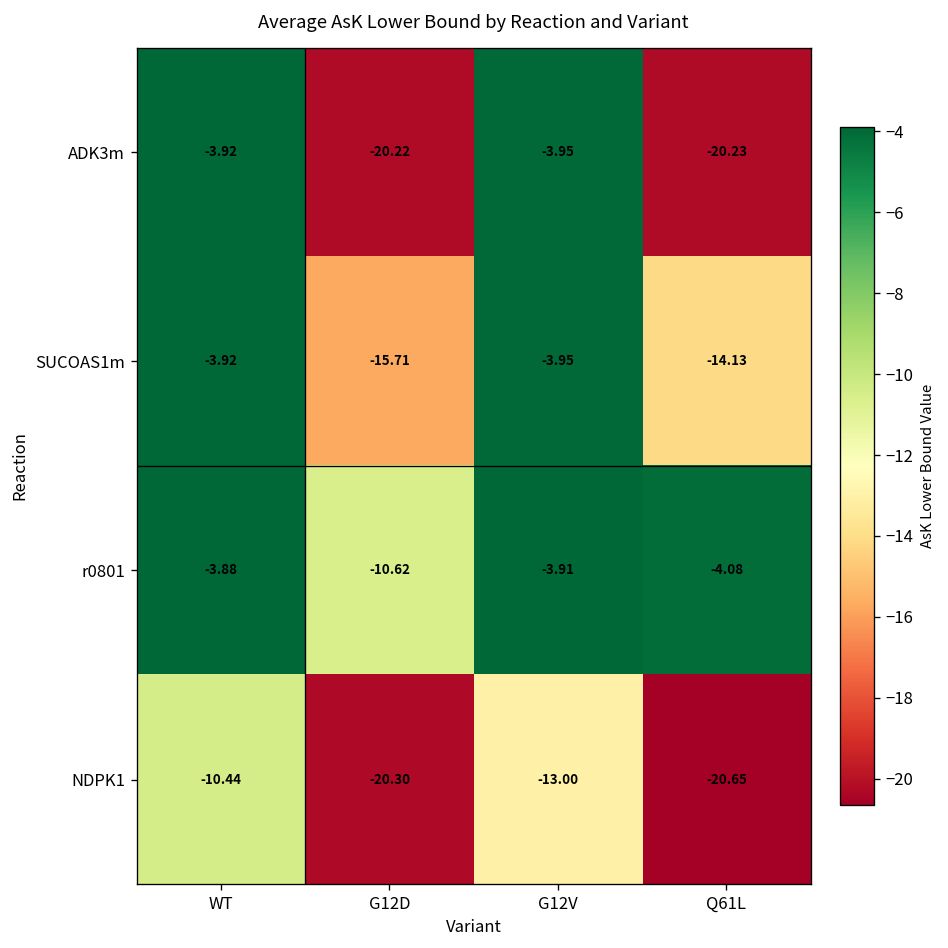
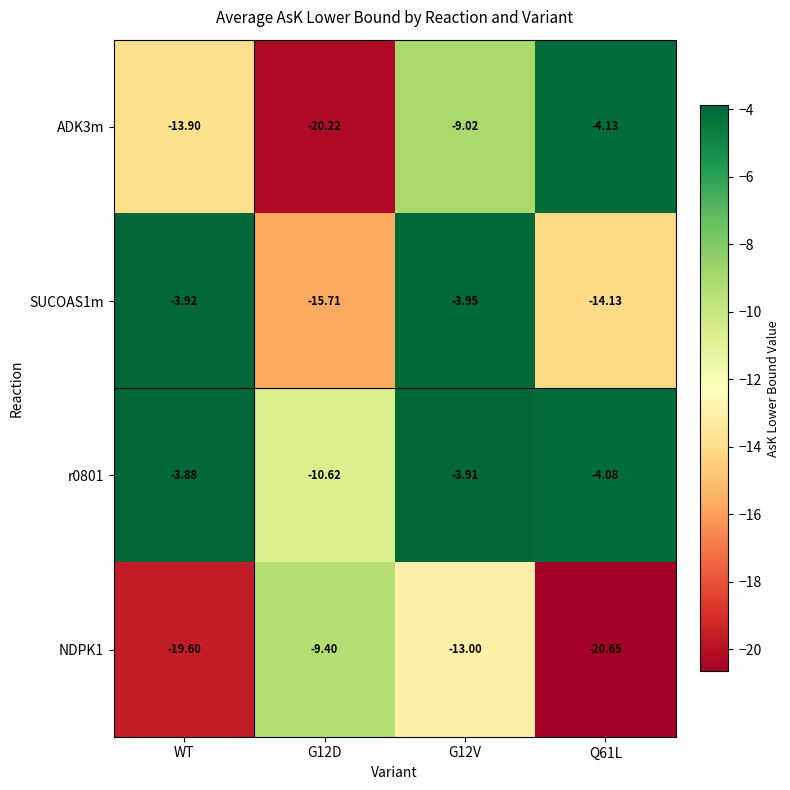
ADK3m, WT: -3.92 -> -13.90
ADK3m, G12V: -3.95 -> -9.02
ADK3m, Q61L: -20.23 -> -4.13
NDPK1, WT: -10.44 -> -19.60
NDPK1, G12D: -20.30 -> -9.40
